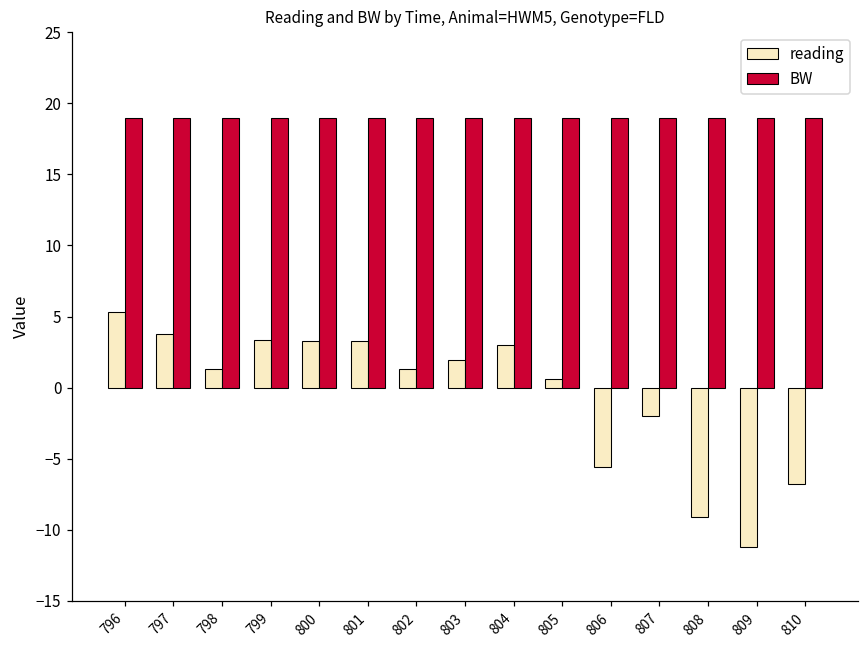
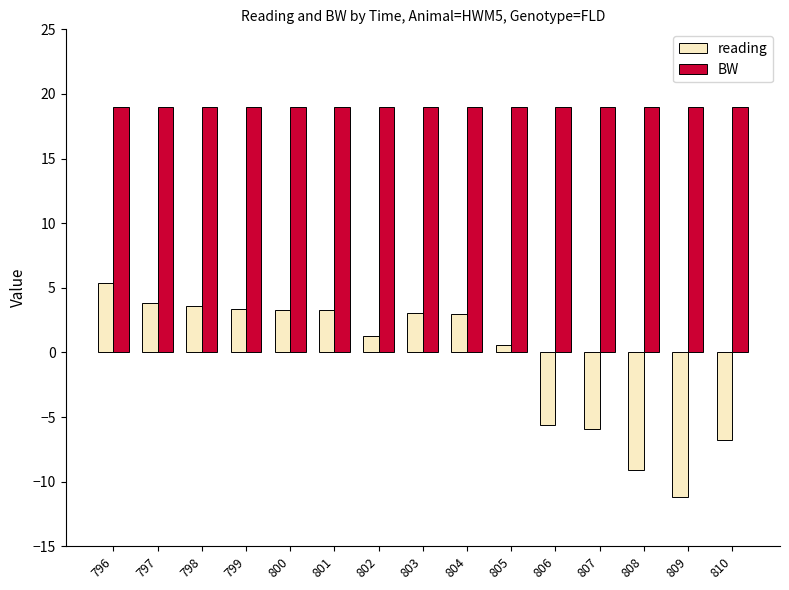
reading, 798: 1.3 -> 3.6
reading, 803: 1.9 -> 3.1
reading, 807: -2.0 -> -5.9
